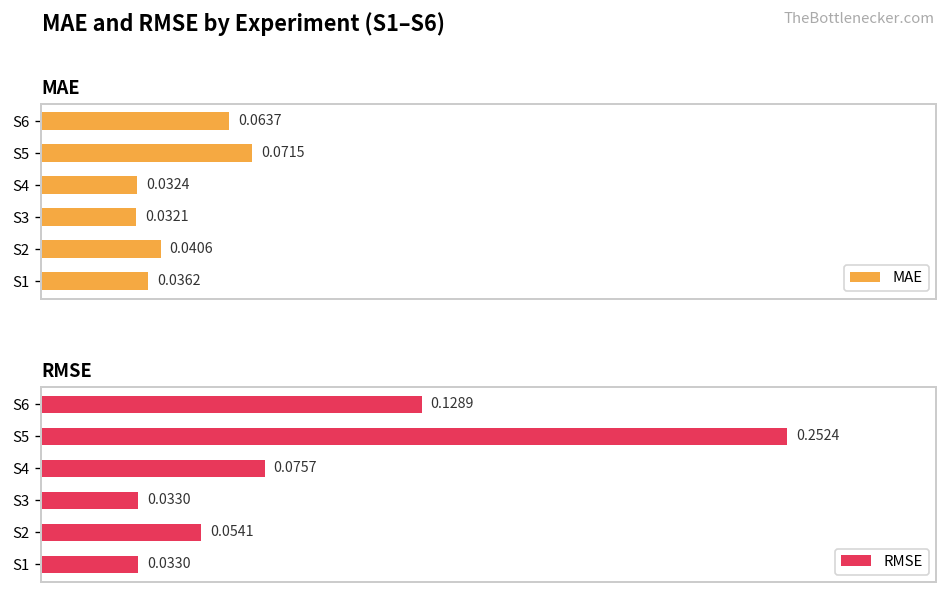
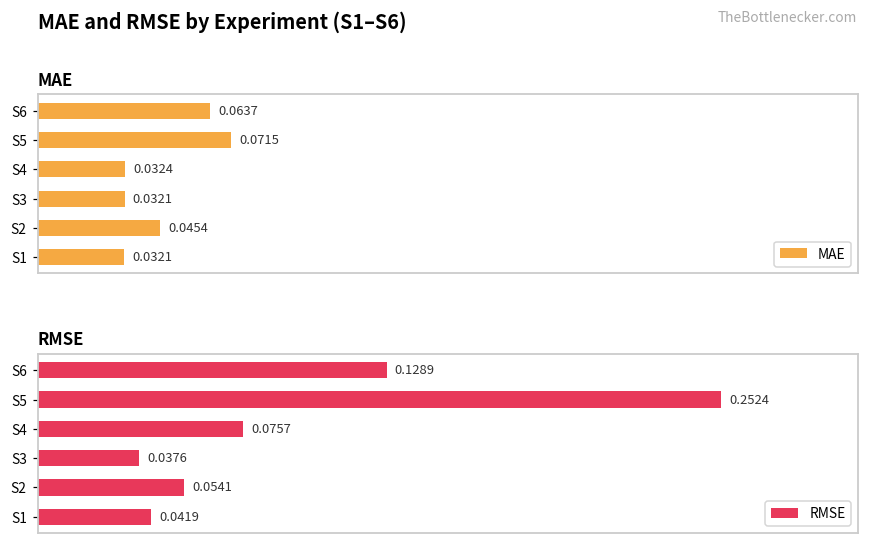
MAE, S2: 0.0406 -> 0.0454
MAE, S1: 0.0362 -> 0.0321
RMSE, S3: 0.0330 -> 0.0376
RMSE, S1: 0.0330 -> 0.0419
